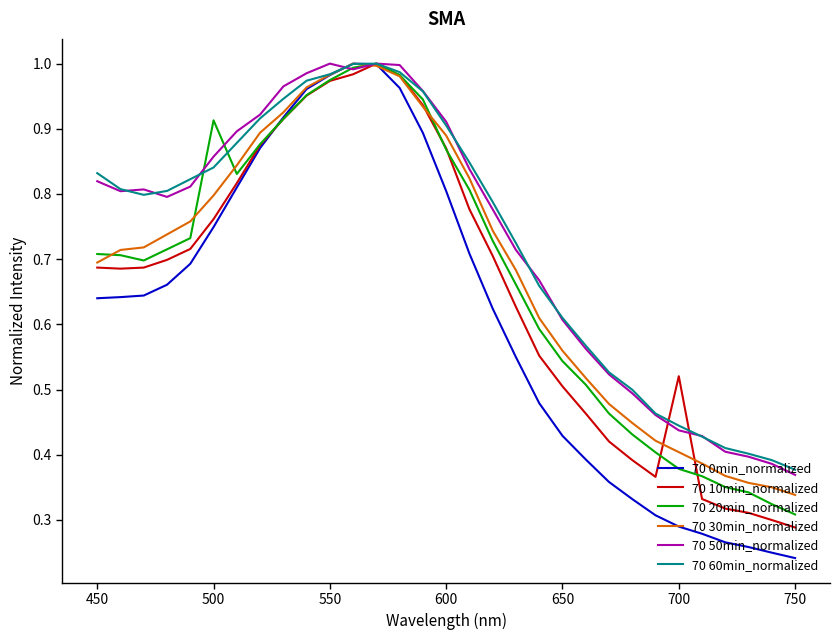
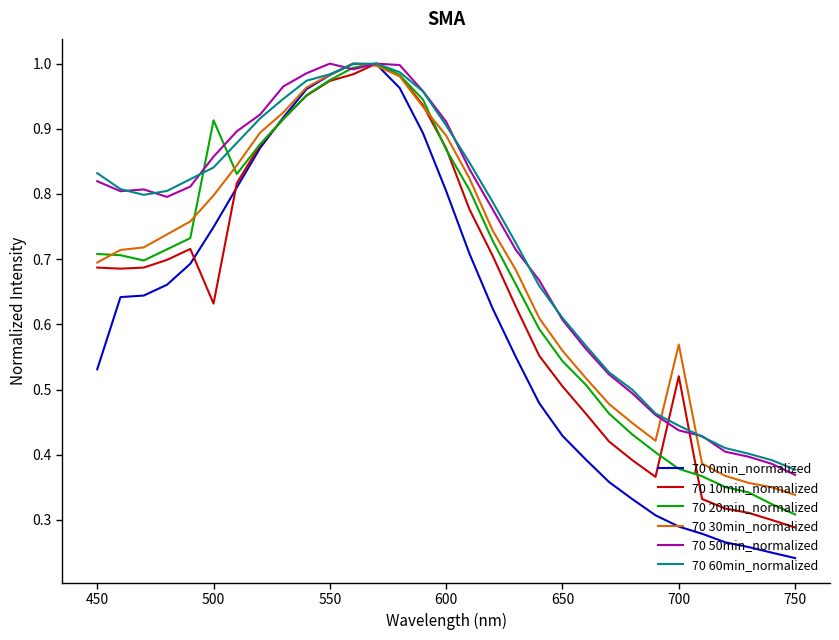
70 0min_normalized, 450: 0.64 -> 0.53
70 10min_normalized, 500: 0.76 -> 0.63
70 30min_normalized, 700: 0.40 -> 0.57
